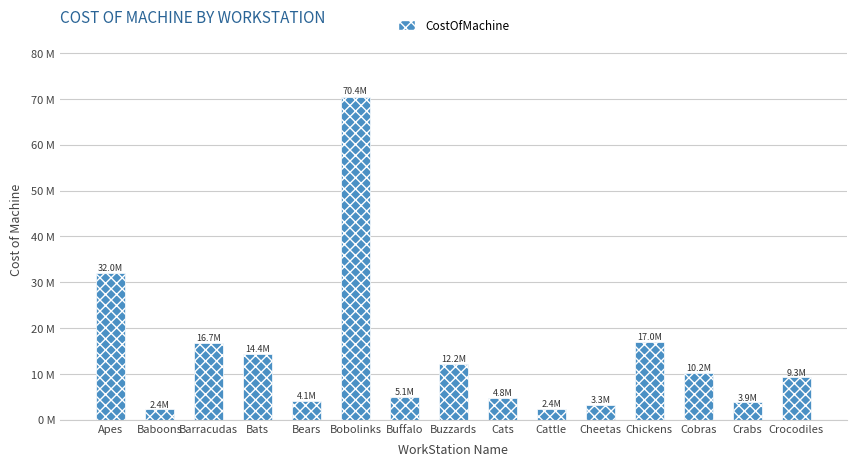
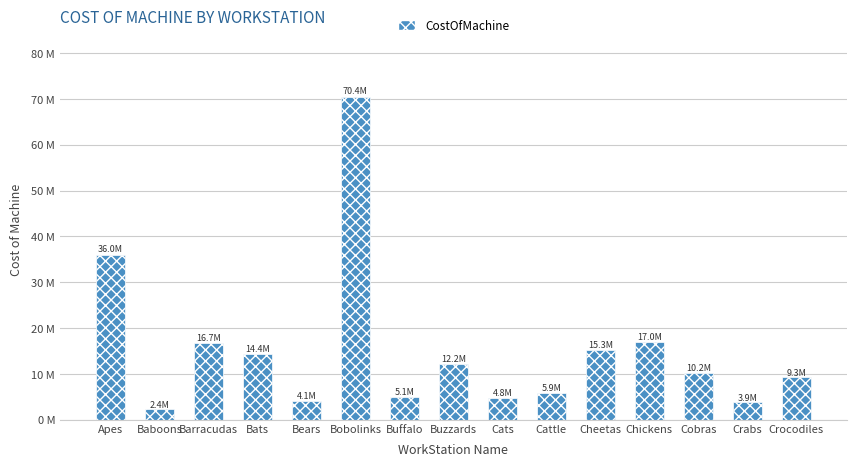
Apes: 32.0M -> 36.0M
Cattle: 2.4M -> 5.9M
Cheetas: 3.3M -> 15.3M
